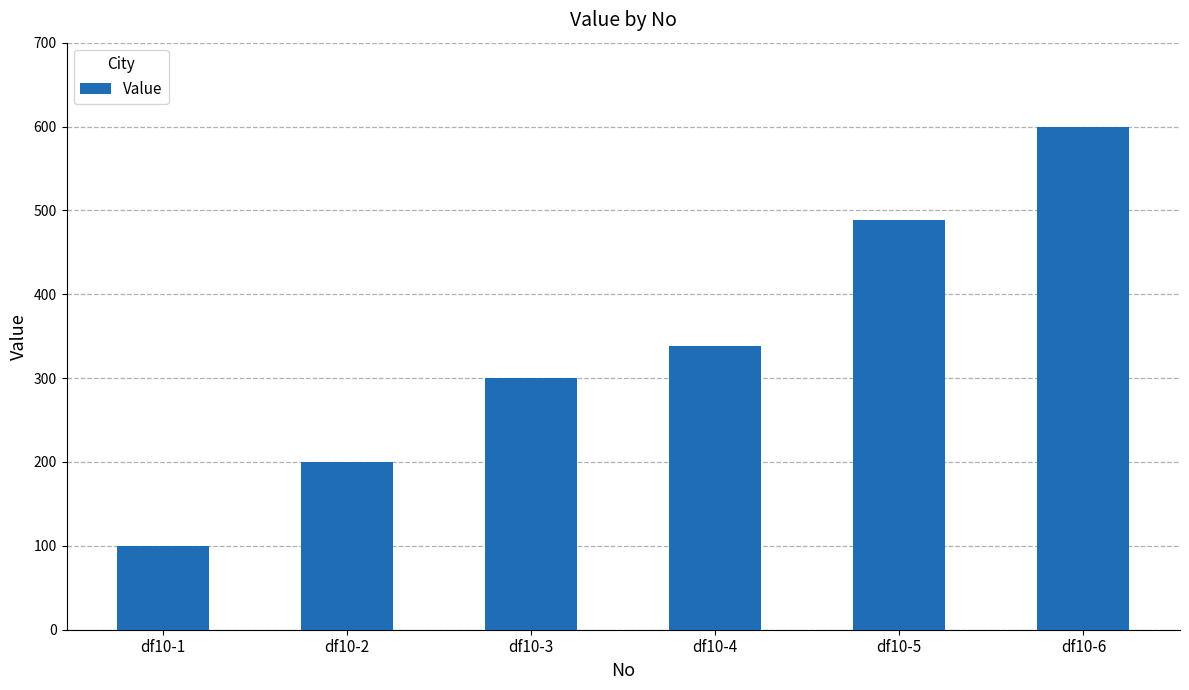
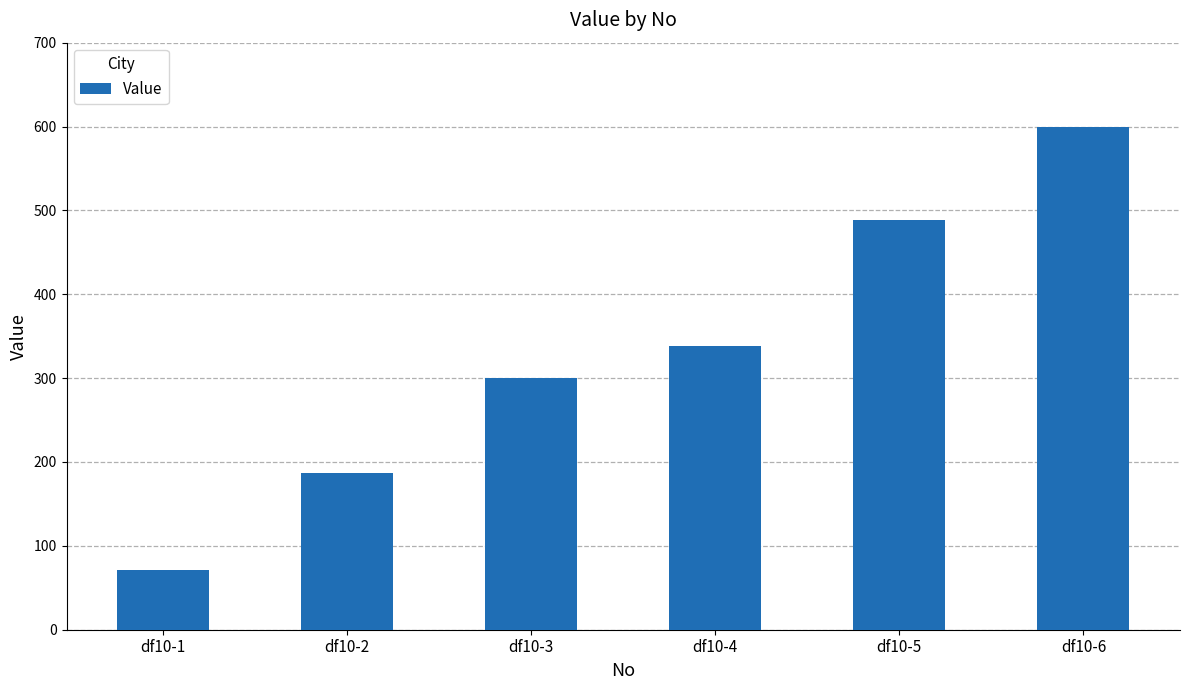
df10-1: 100 -> 70
df10-2: 200 -> 190
